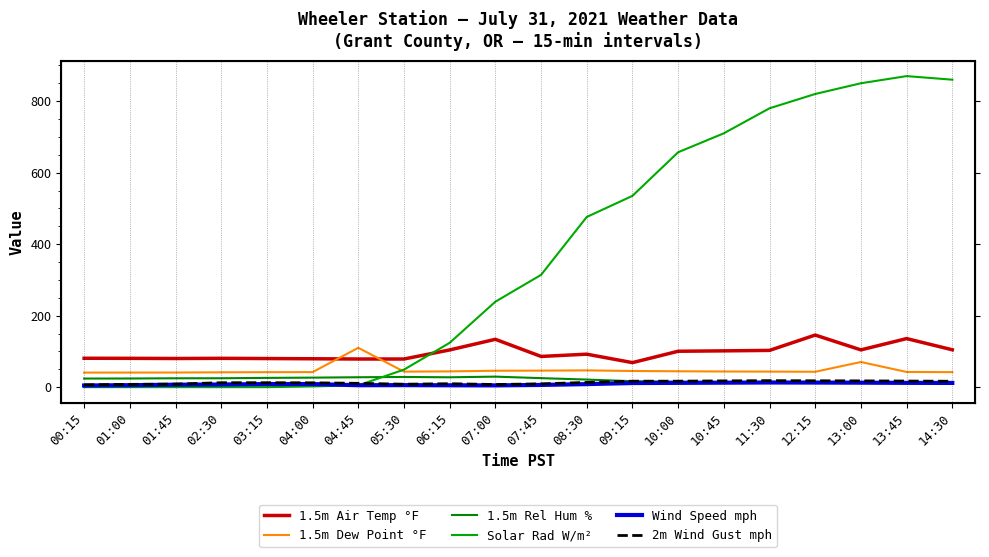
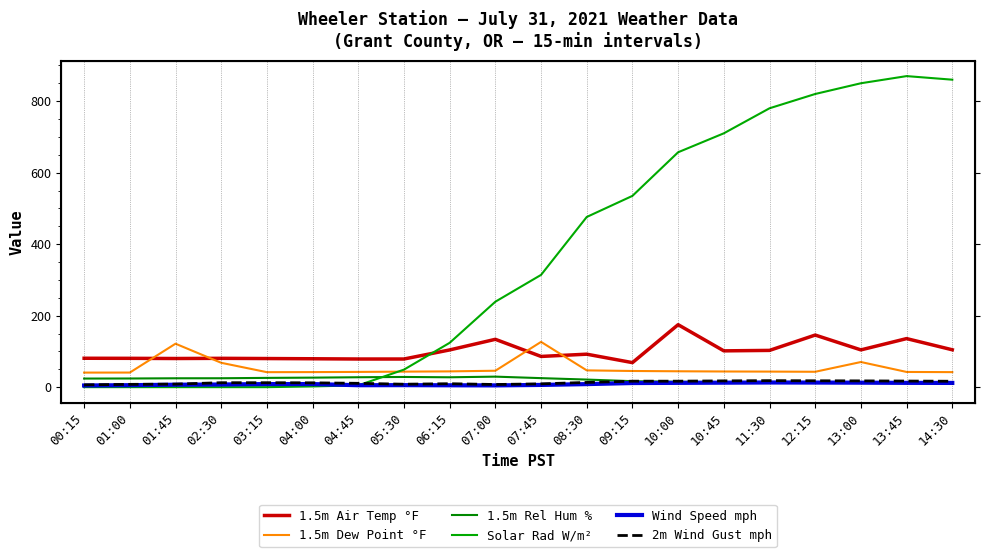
1.5m Dew Point °F, 01:45: 40 -> 120
1.5m Dew Point °F, 02:30: 40 -> 70
1.5m Dew Point °F, 04:45: 110 -> 40
1.5m Dew Point °F, 07:45: 50 -> 130
1.5m Air Temp °F, 10:00: 100 -> 170
